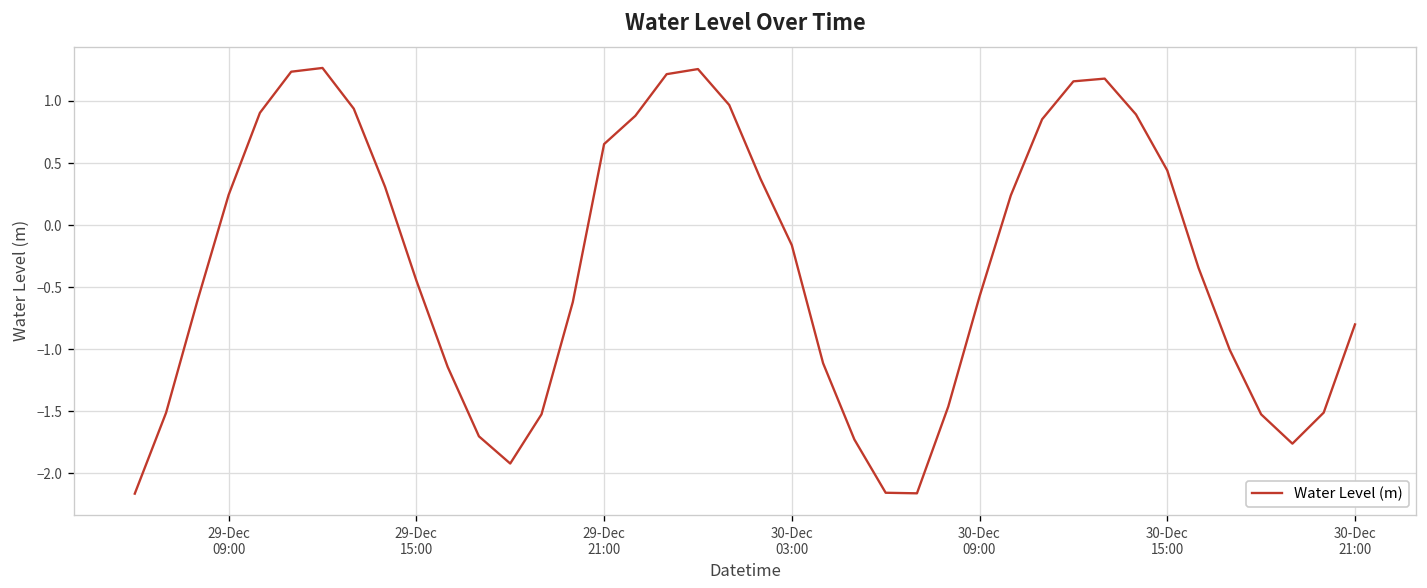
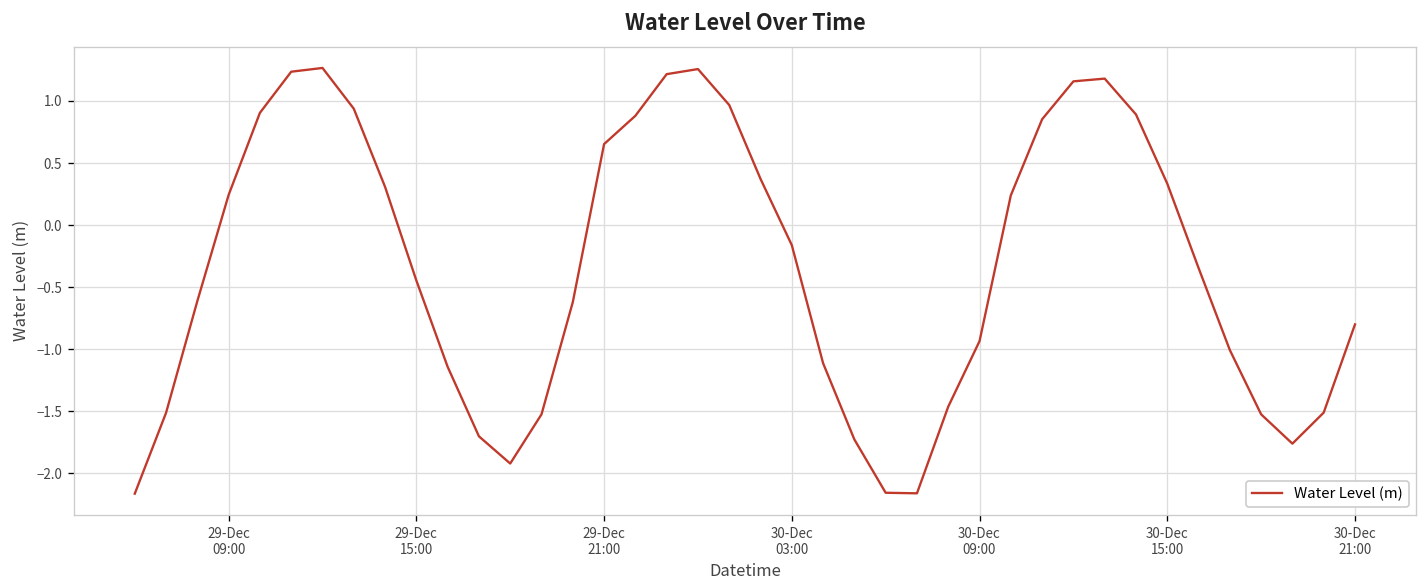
30-Dec 09:00: -0.57 -> -0.93
30-Dec 15:00: 0.44 -> 0.33
